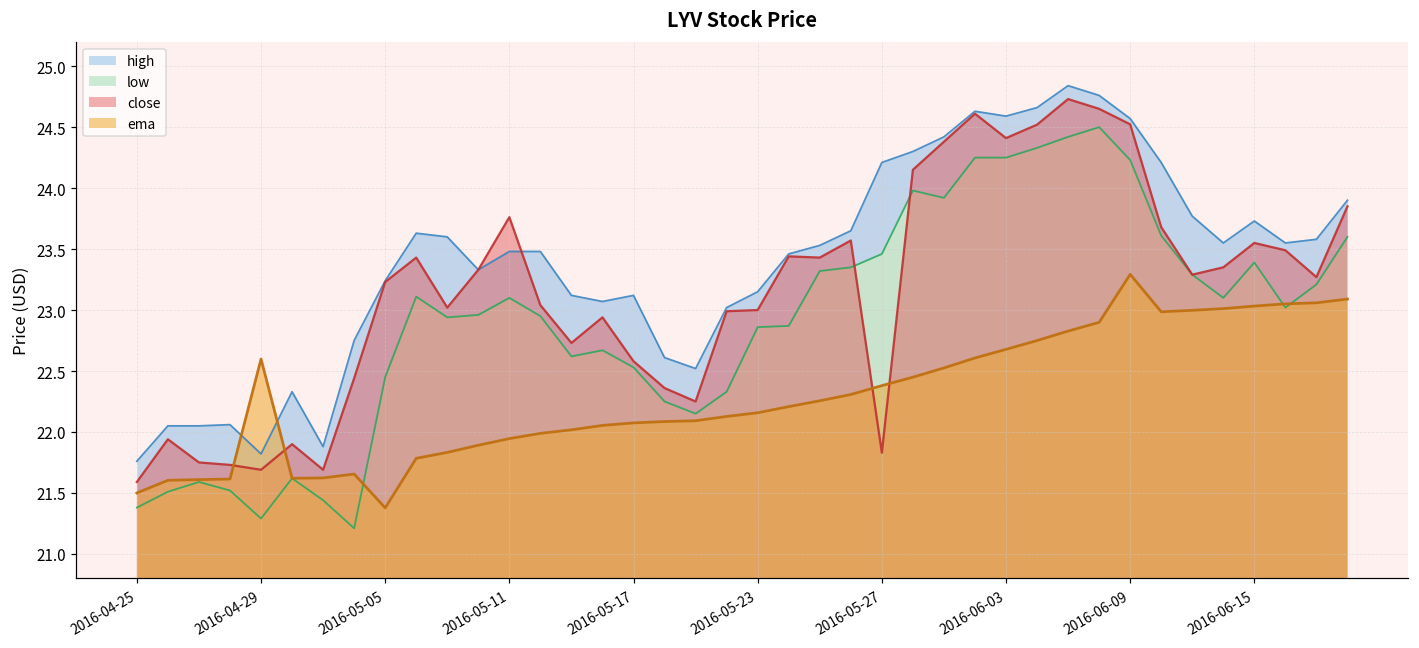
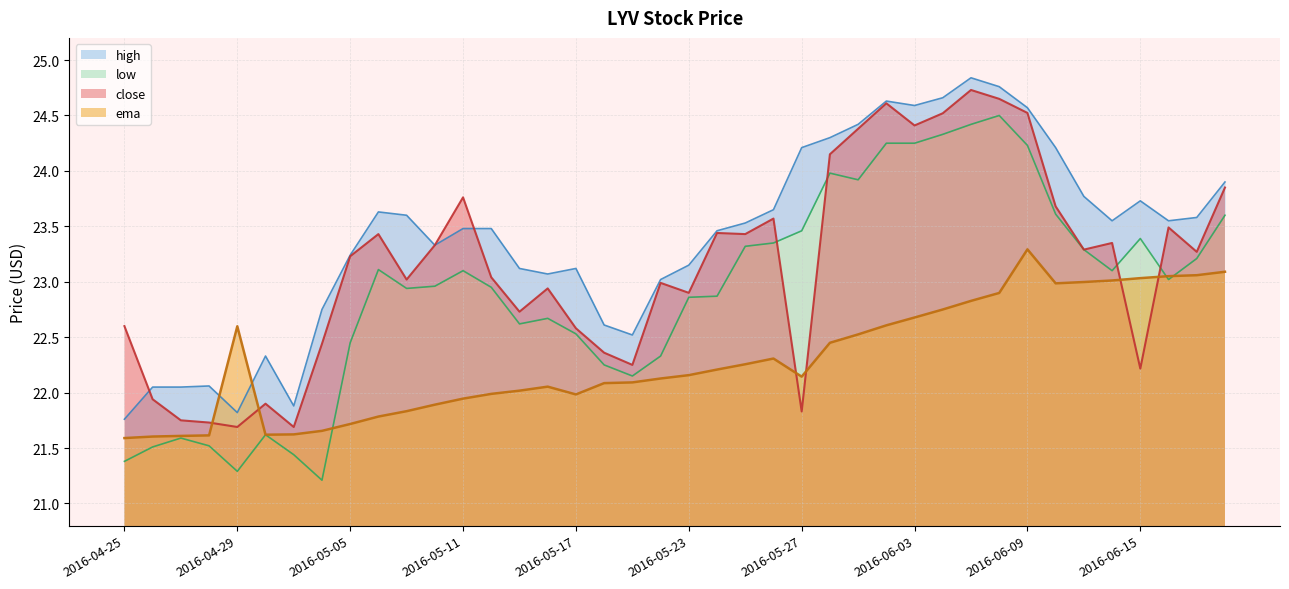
close, 2016-04-25: 21.59 -> 22.60
ema, 2016-04-25: 21.50 -> 21.59
ema, 2016-05-05: 21.38 -> 21.72
ema, 2016-05-17: 22.07 -> 21.98
close, 2016-05-23: 23.0 -> 22.9
ema, 2016-05-27: 22.38 -> 22.14
close, 2016-06-15: 23.55 -> 22.22
